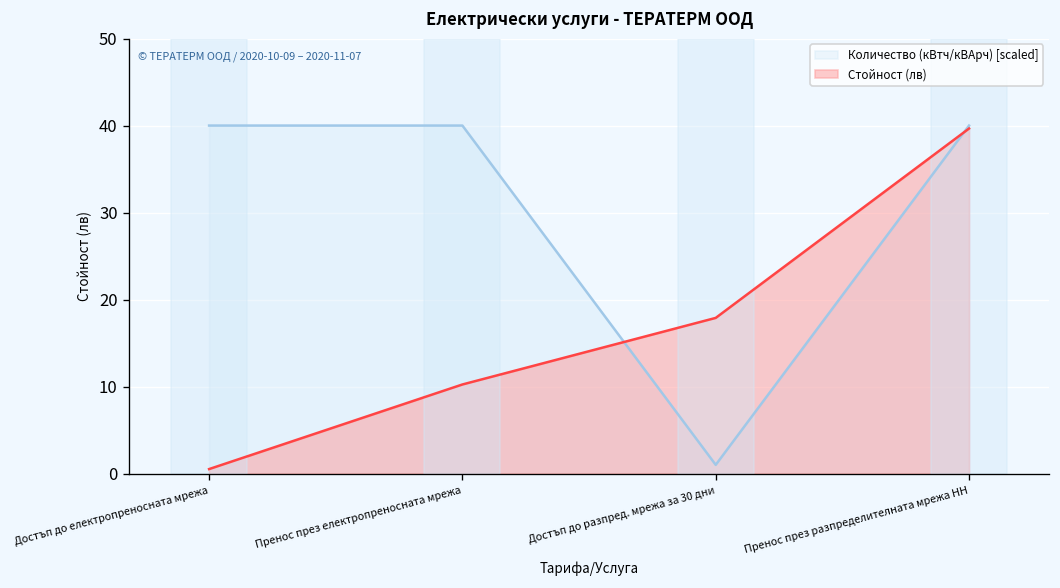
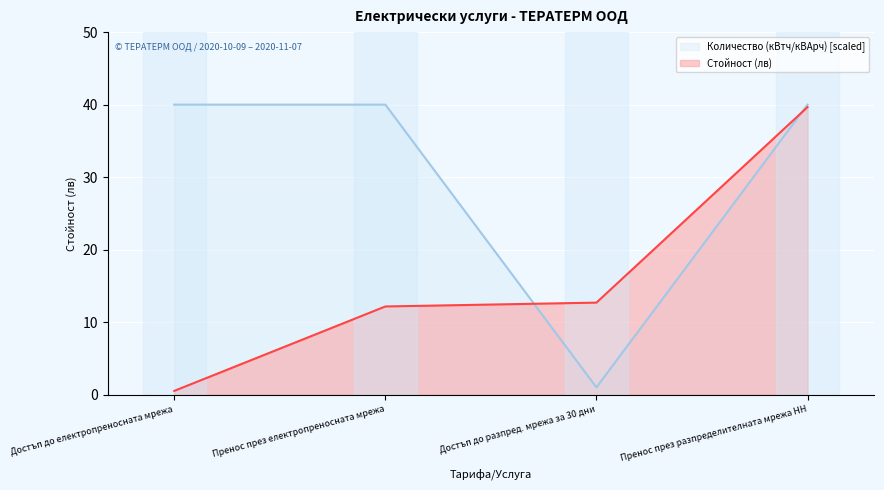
Стойност (лв), Пренос през електропреносната мрежа: 10 -> 12
Стойност (лв), Достъп до разпред. мрежа за 30 дни: 18 -> 13
